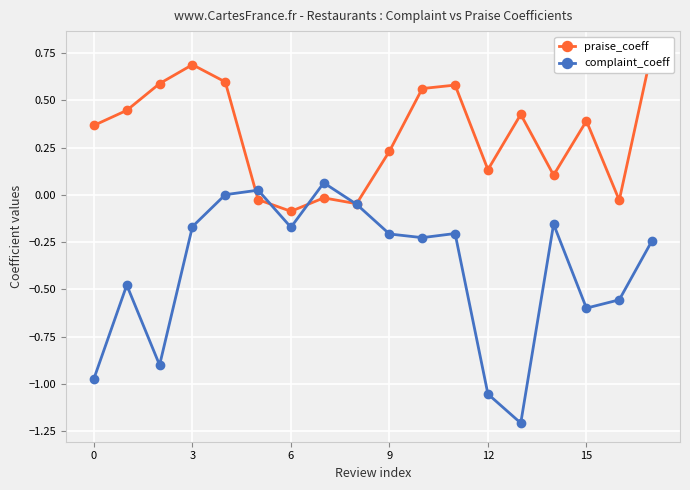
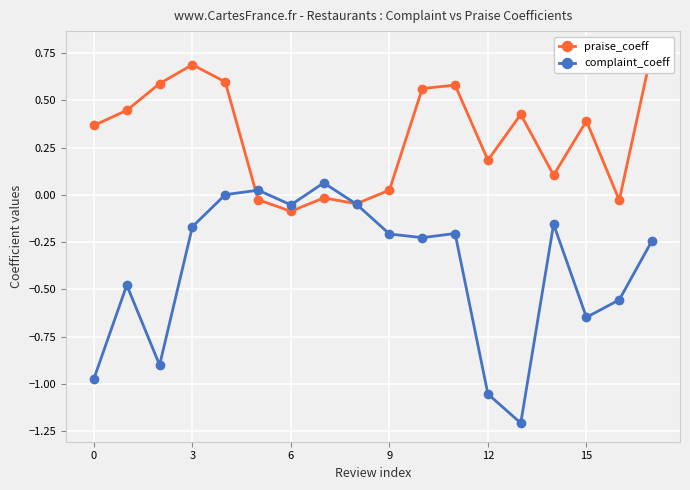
complaint_coeff, 6: -0.17 -> -0.05
praise_coeff, 9: 0.23 -> 0.02
praise_coeff, 12: 0.13 -> 0.18
complaint_coeff, 15: -0.60 -> -0.65
